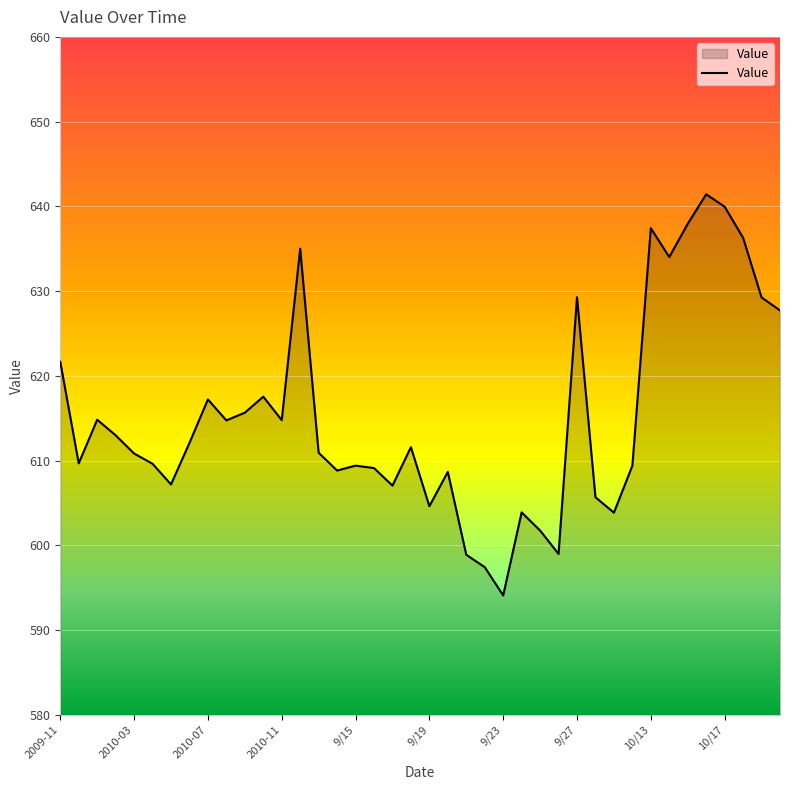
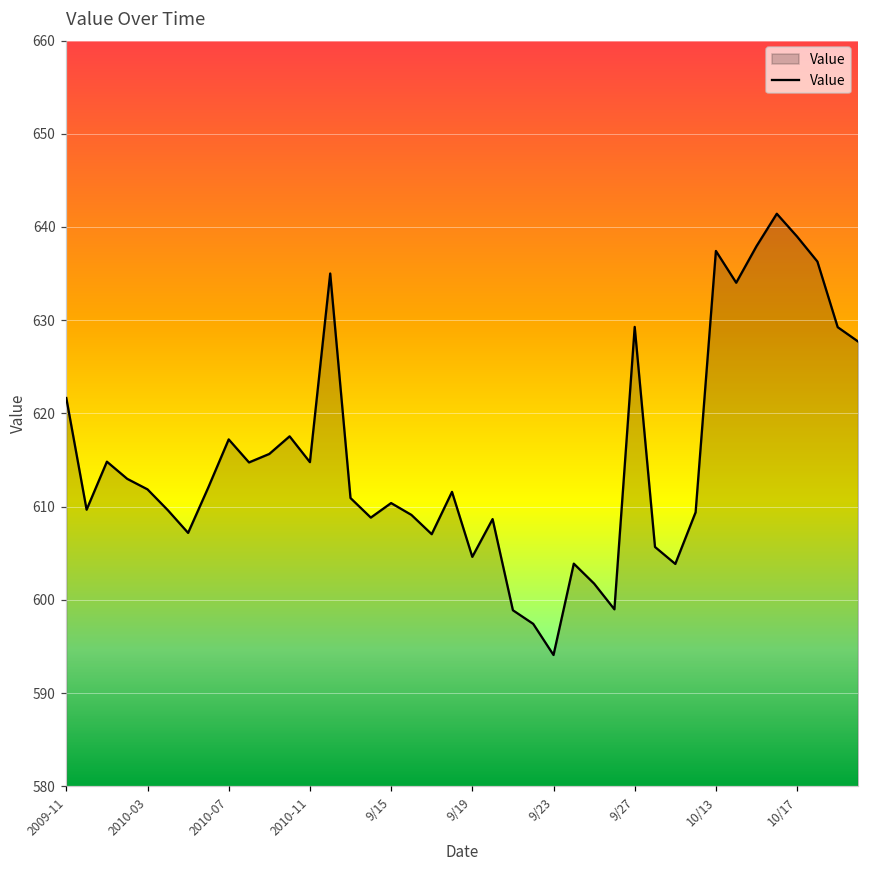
2010-03: 611 -> 612
9/15: 609 -> 610
10/17: 640 -> 639
